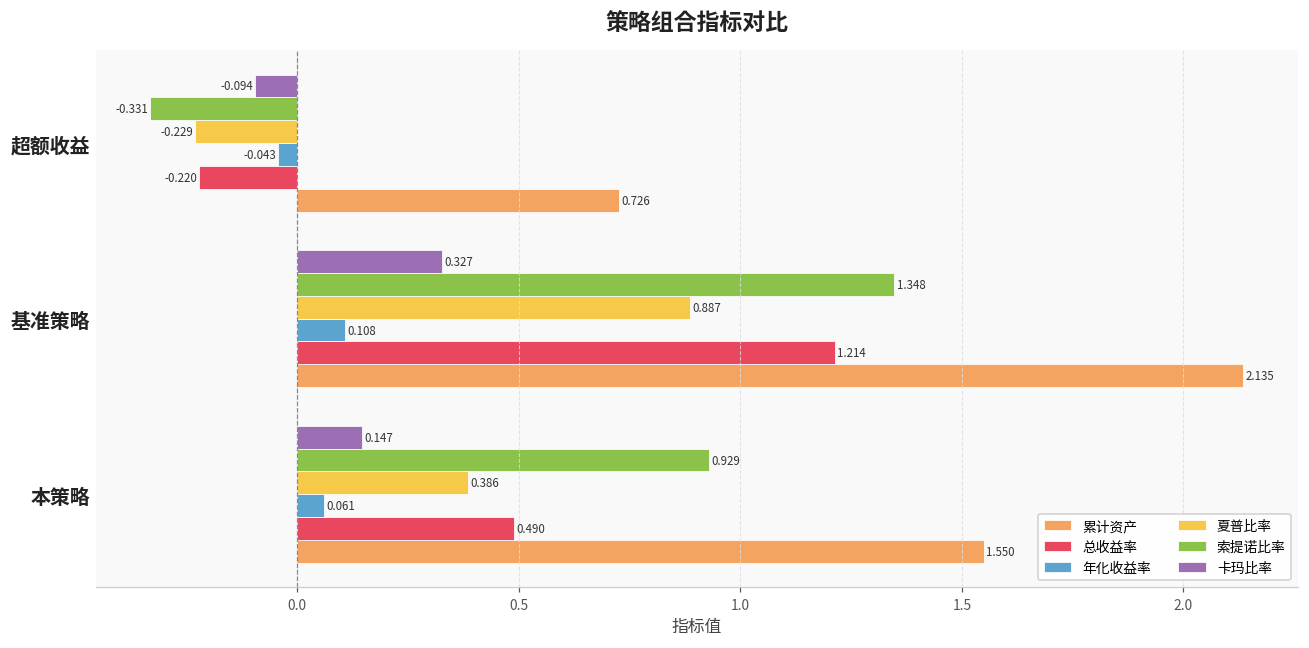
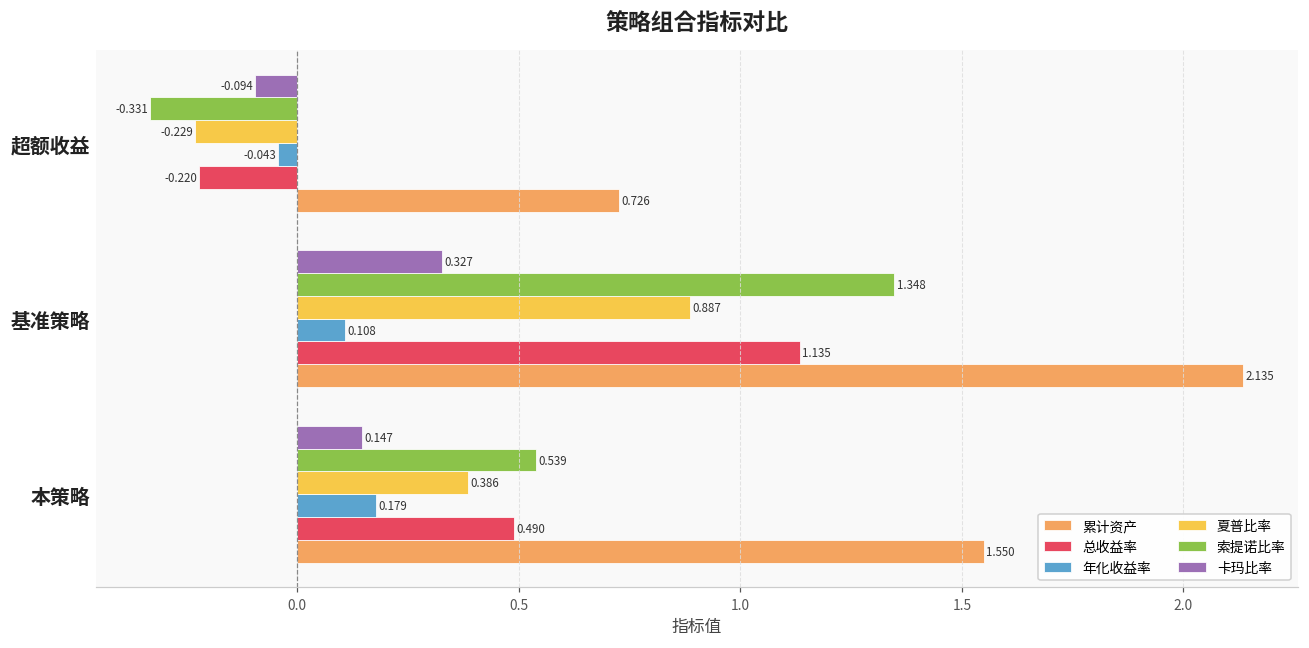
总收益率, 基准策略: 1.214 -> 1.135
索提诺比率, 本策略: 0.929 -> 0.539
年化收益率, 本策略: 0.061 -> 0.179
